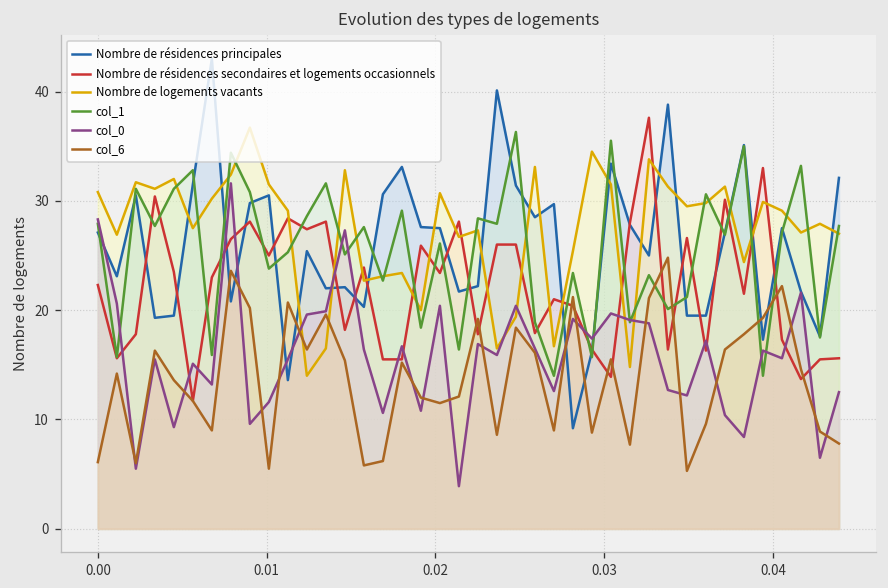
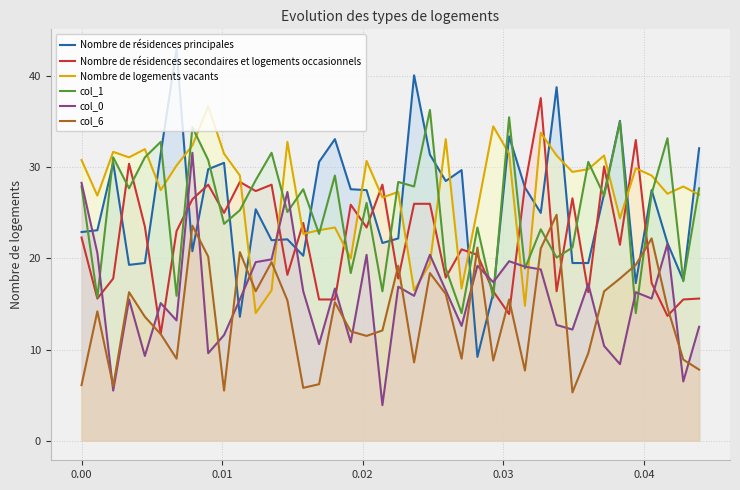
Nombre de résidences principales, 0.00: 27 -> 23
